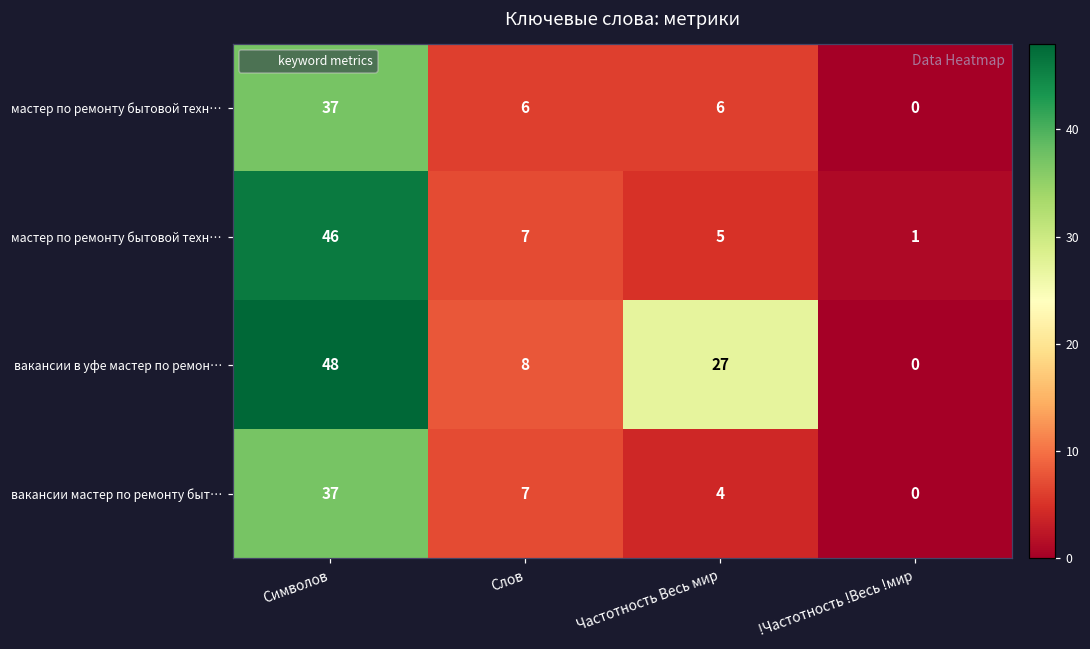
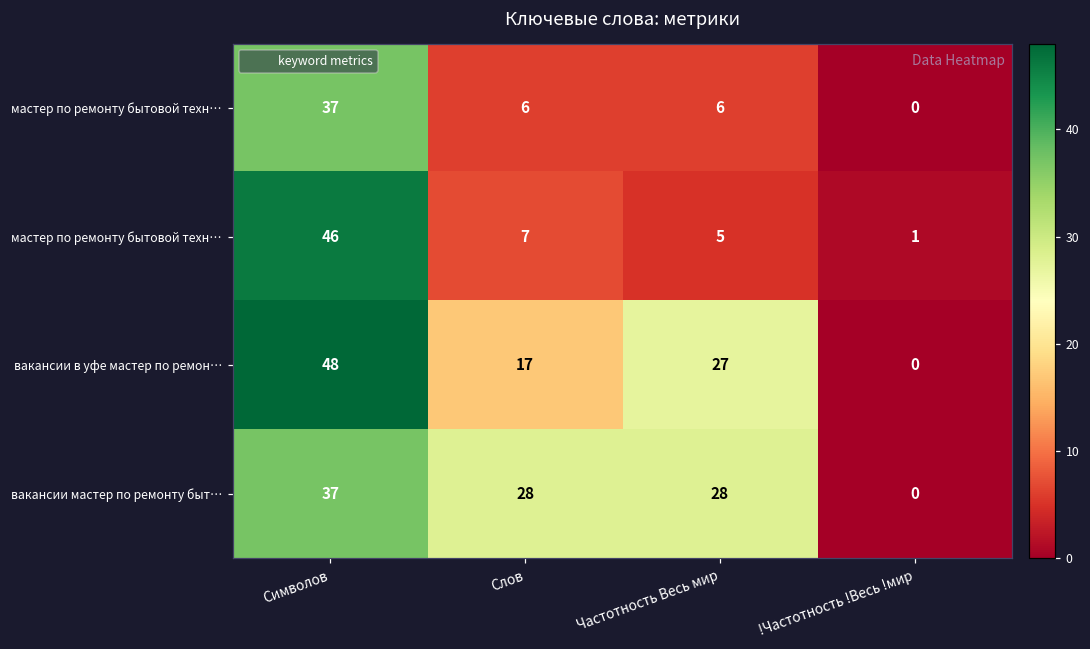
вакансии в уфе мастер по ремон…, Слов: 8 -> 17
вакансии мастер по ремонту быт…, Слов: 7 -> 28
вакансии мастер по ремонту быт…, Частотность Весь мир: 4 -> 28
